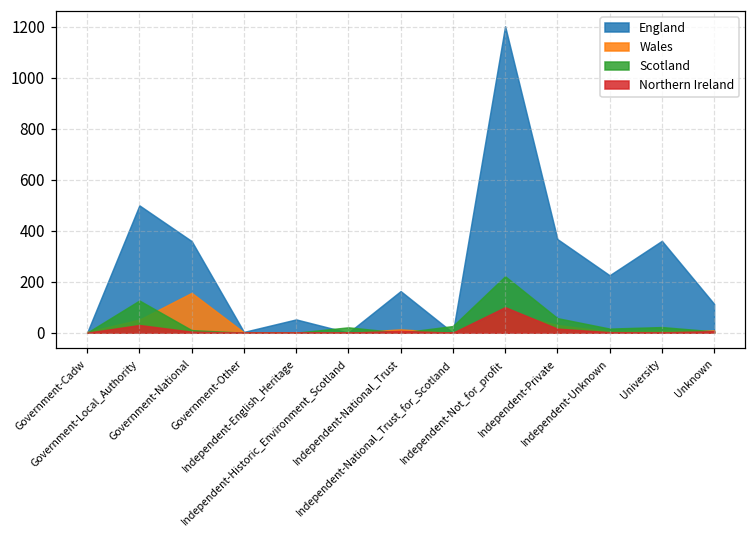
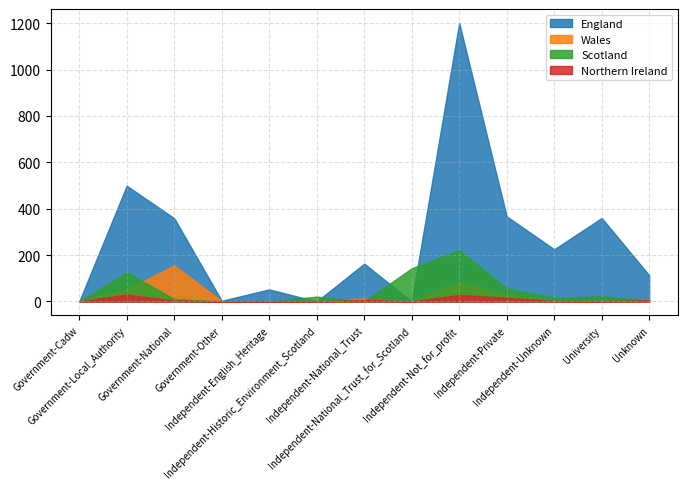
Scotland, Independent-National_Trust_for_Scotland: 30 -> 140
Northern Ireland, Independent-Not_for_profit: 100 -> 30
